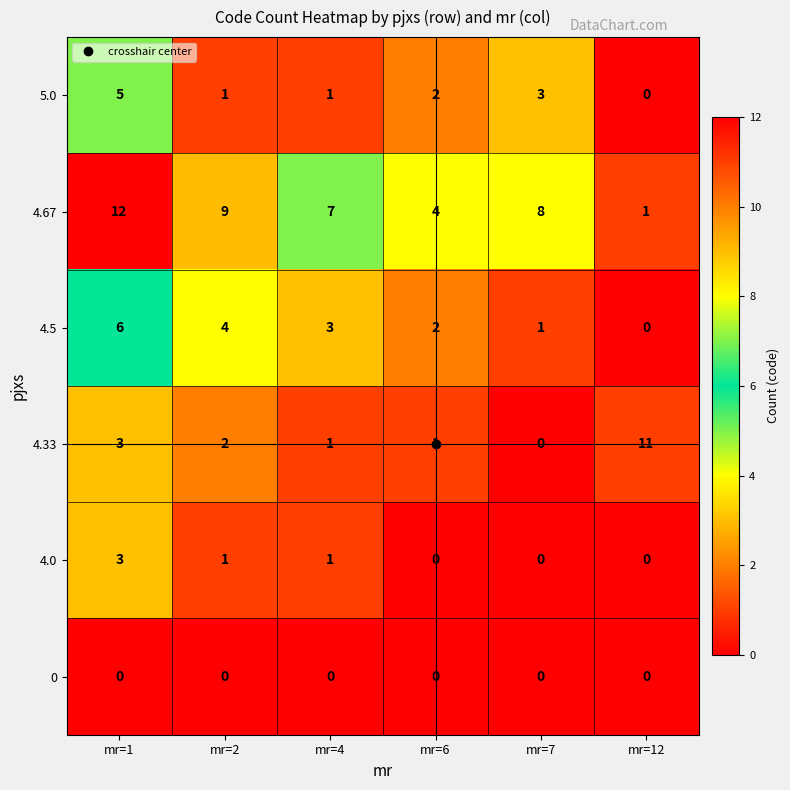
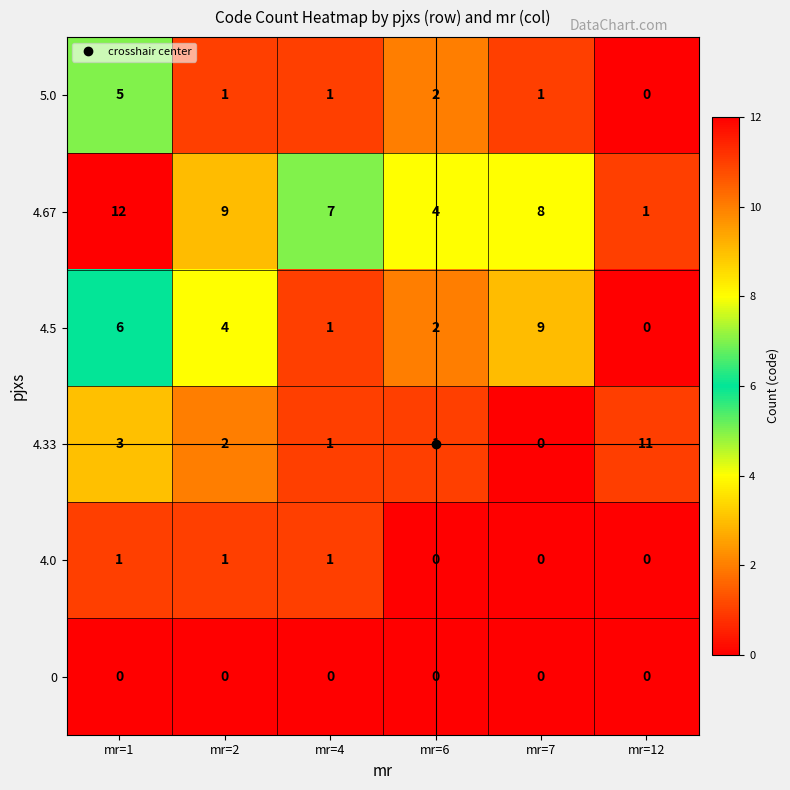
5.0, mr=7: 3 -> 1
4.5, mr=4: 3 -> 1
4.5, mr=7: 1 -> 9
4.0, mr=1: 3 -> 1
